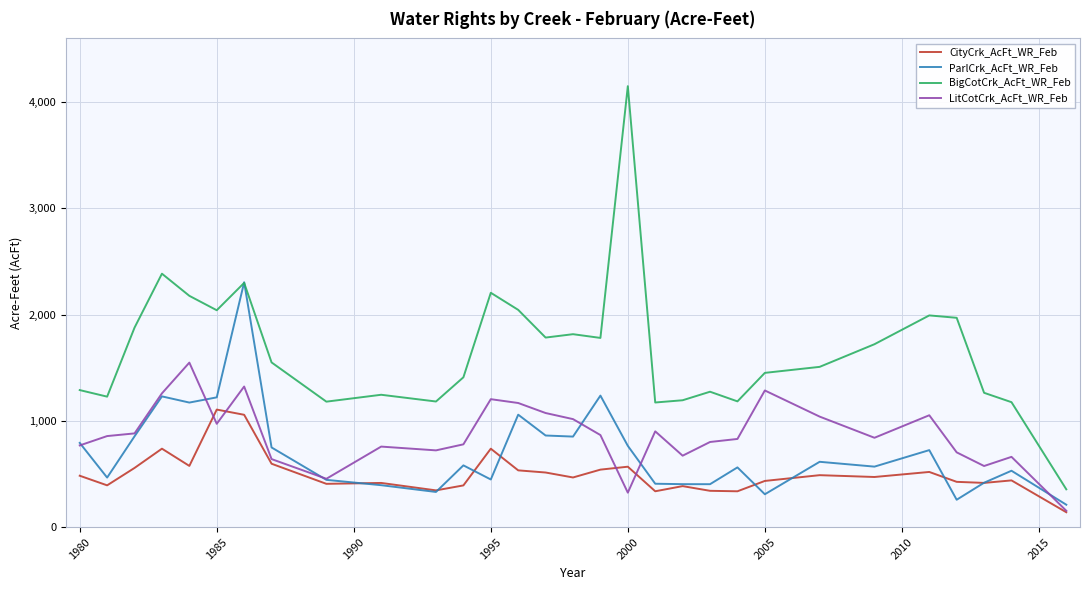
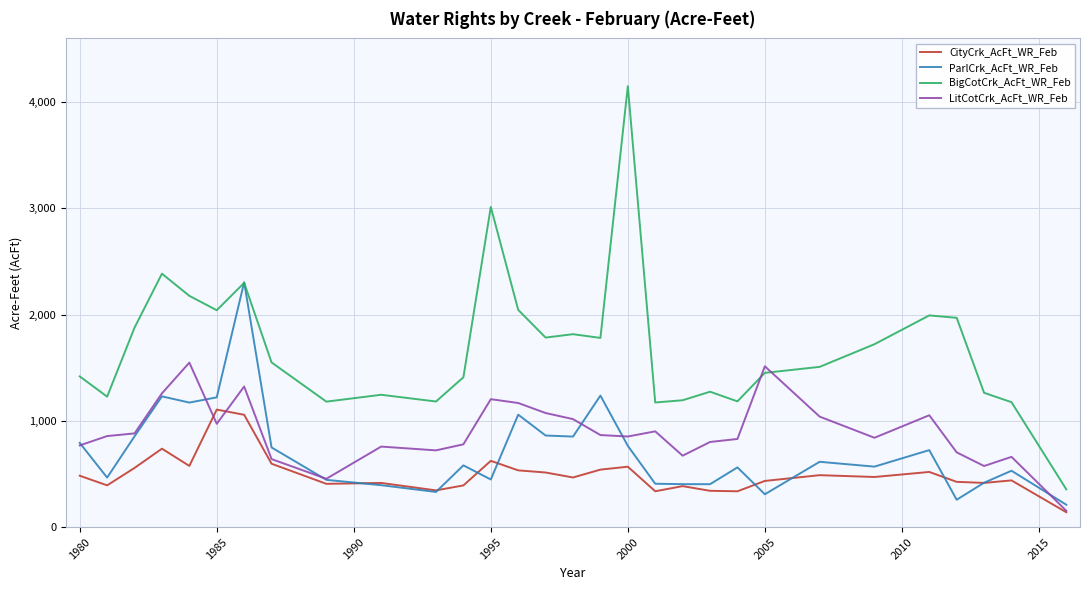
BigCotCrk_AcFt_WR_Feb, 1980: 1,290 -> 1,420
CityCrk_AcFt_WR_Feb, 1995: 740 -> 620
BigCotCrk_AcFt_WR_Feb, 1995: 2,210 -> 3,010
LitCotCrk_AcFt_WR_Feb, 2000: 320 -> 850
LitCotCrk_AcFt_WR_Feb, 2005: 1,290 -> 1,510
